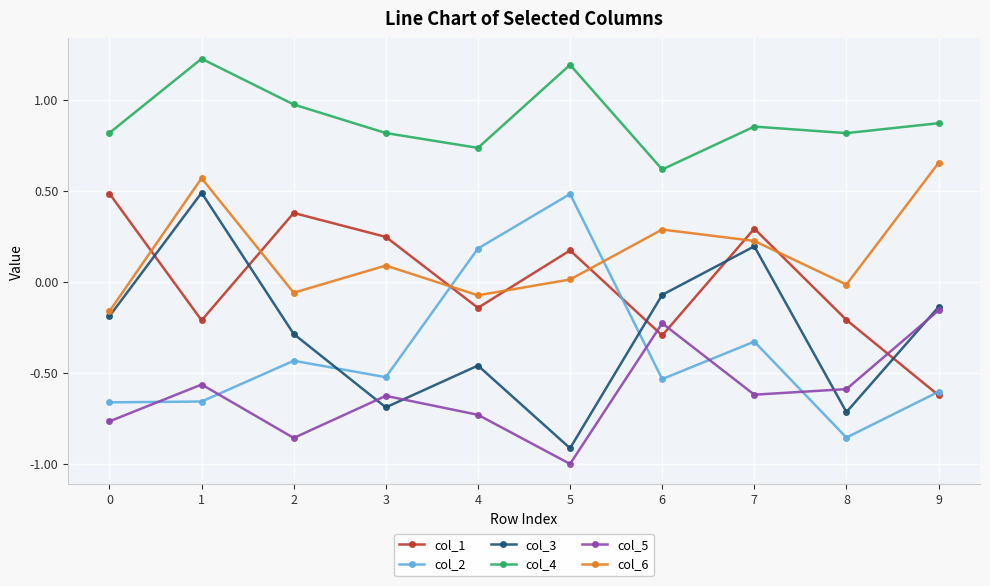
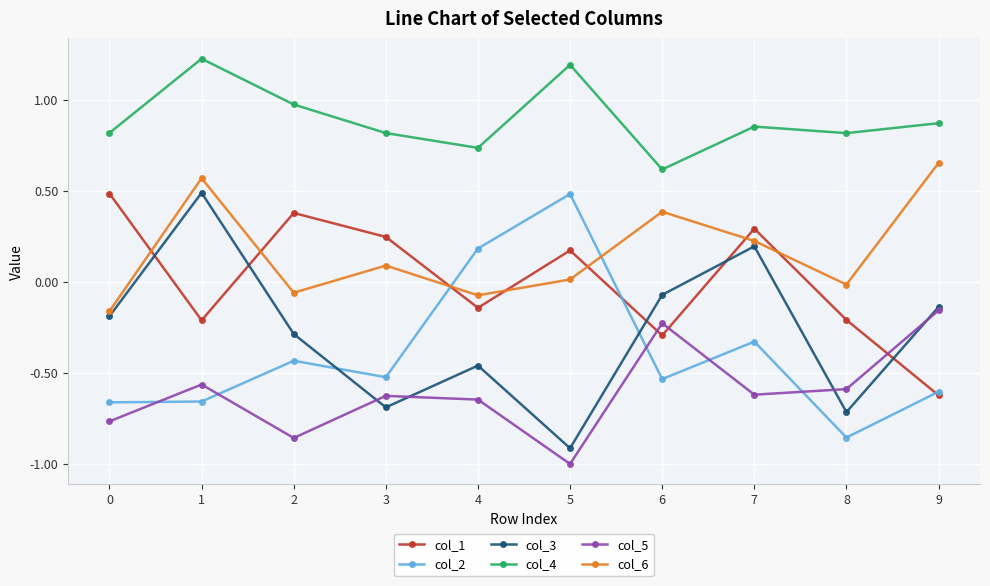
col_5, 4: -0.73 -> -0.65
col_6, 6: 0.29 -> 0.39
